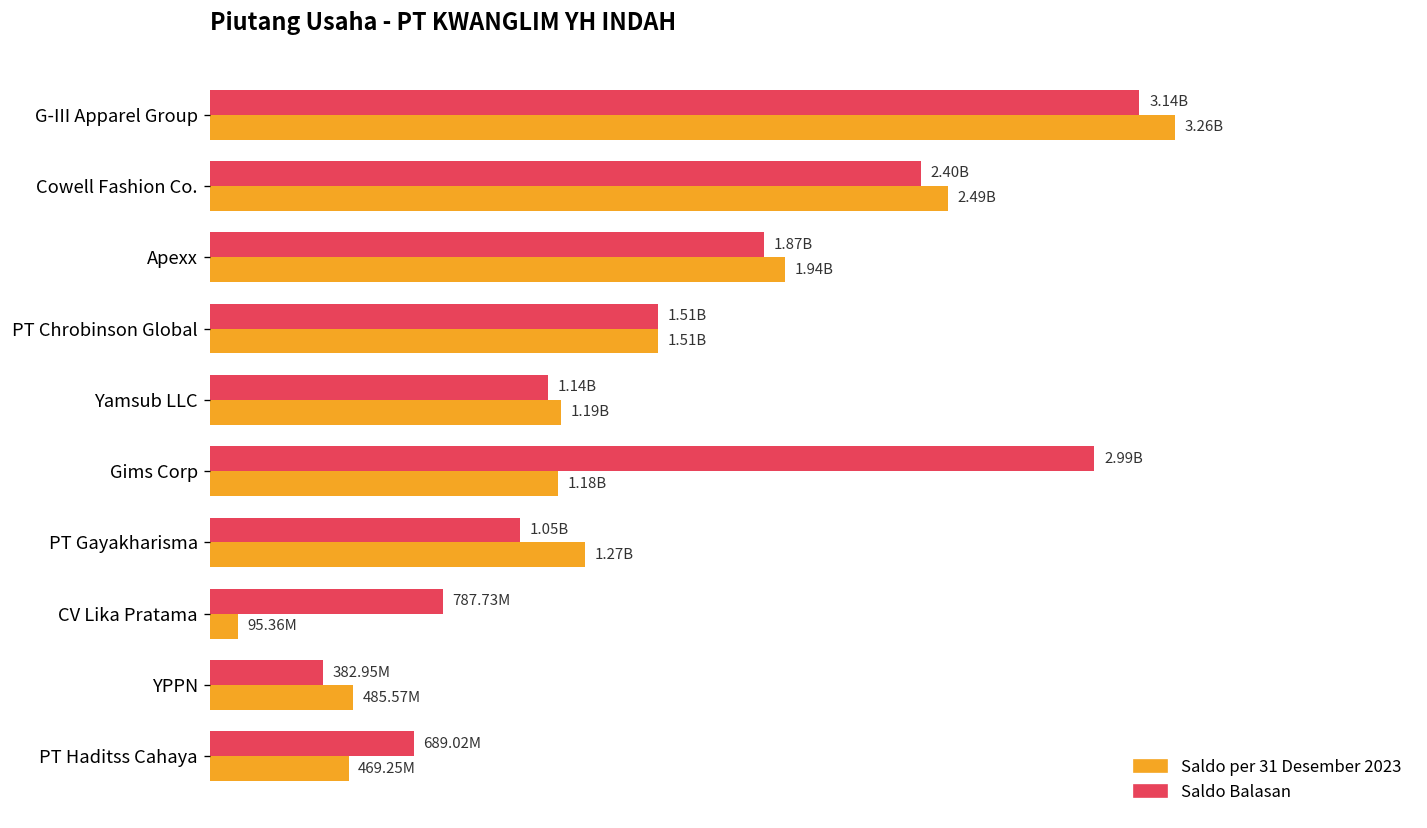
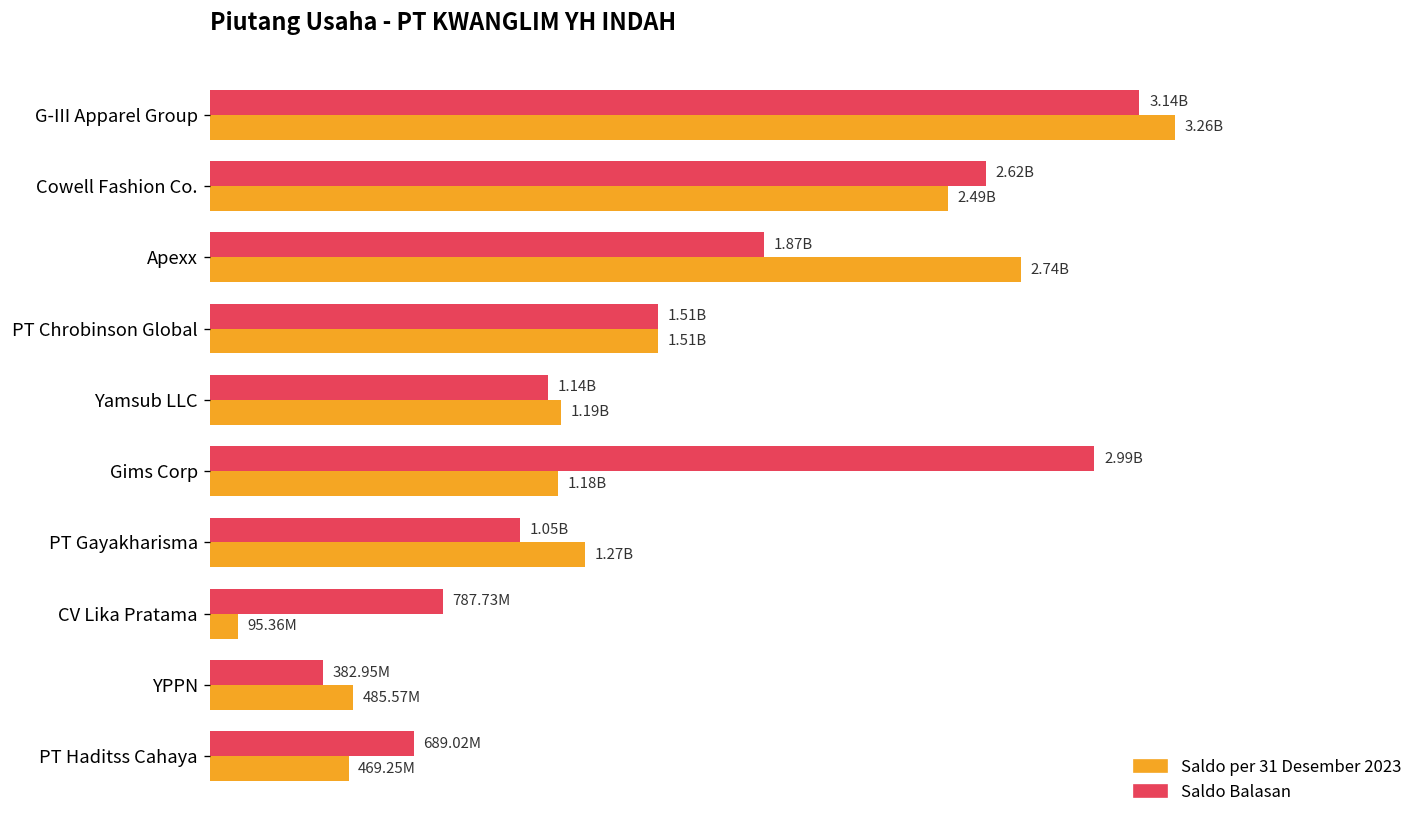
Saldo Balasan, Cowell Fashion Co.: 2.40B -> 2.62B
Saldo per 31 Desember 2023, Apexx: 1.94B -> 2.74B
